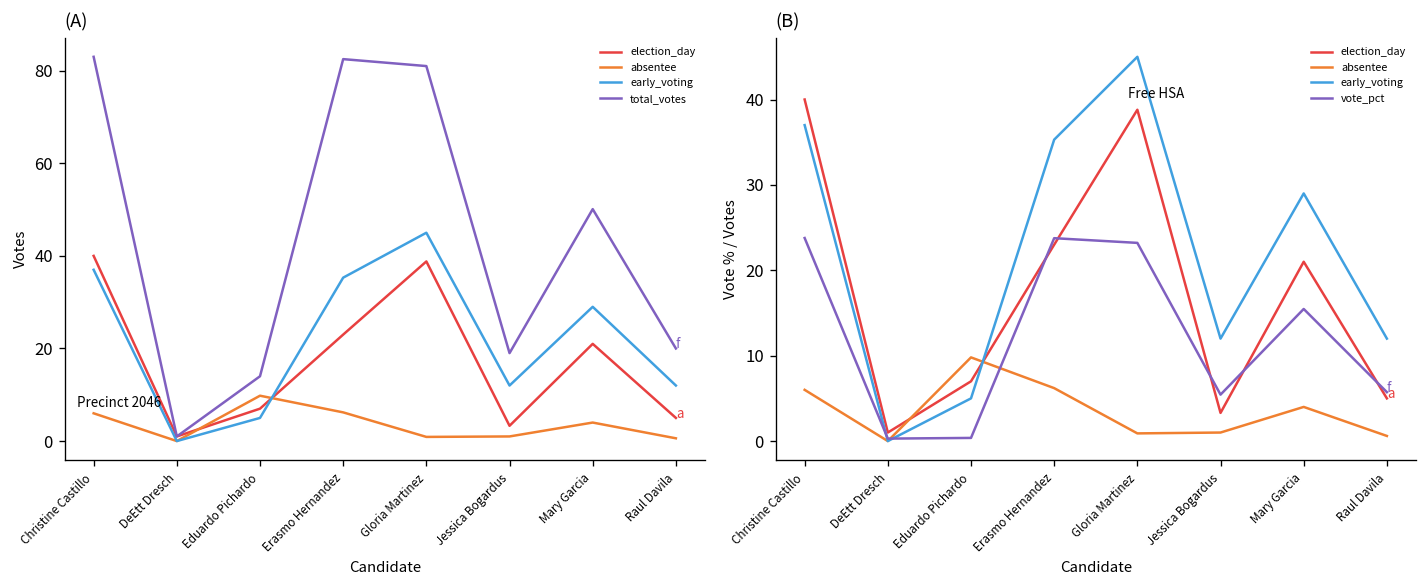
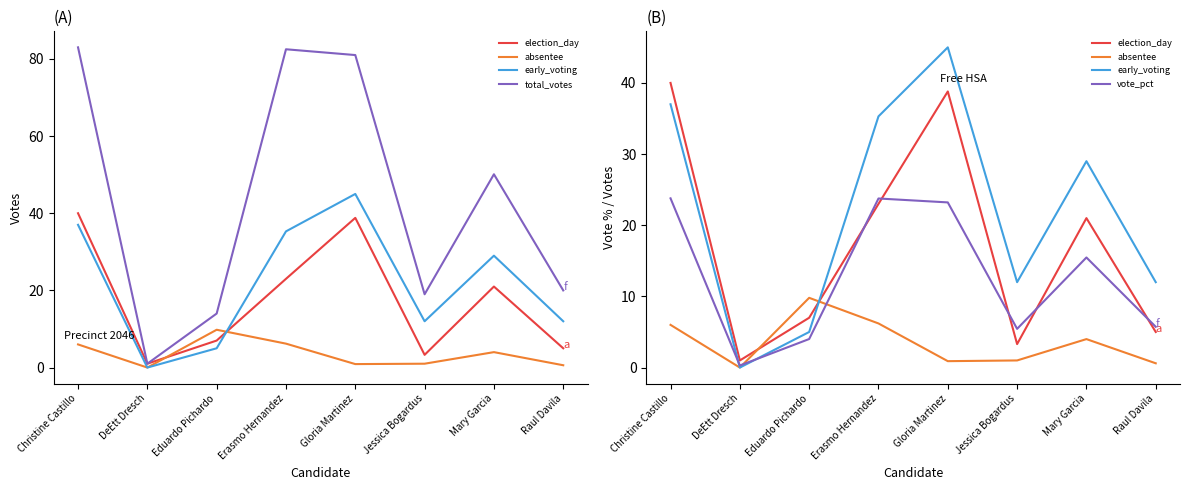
(B), vote_pct, Eduardo Pichardo: 0 -> 4
